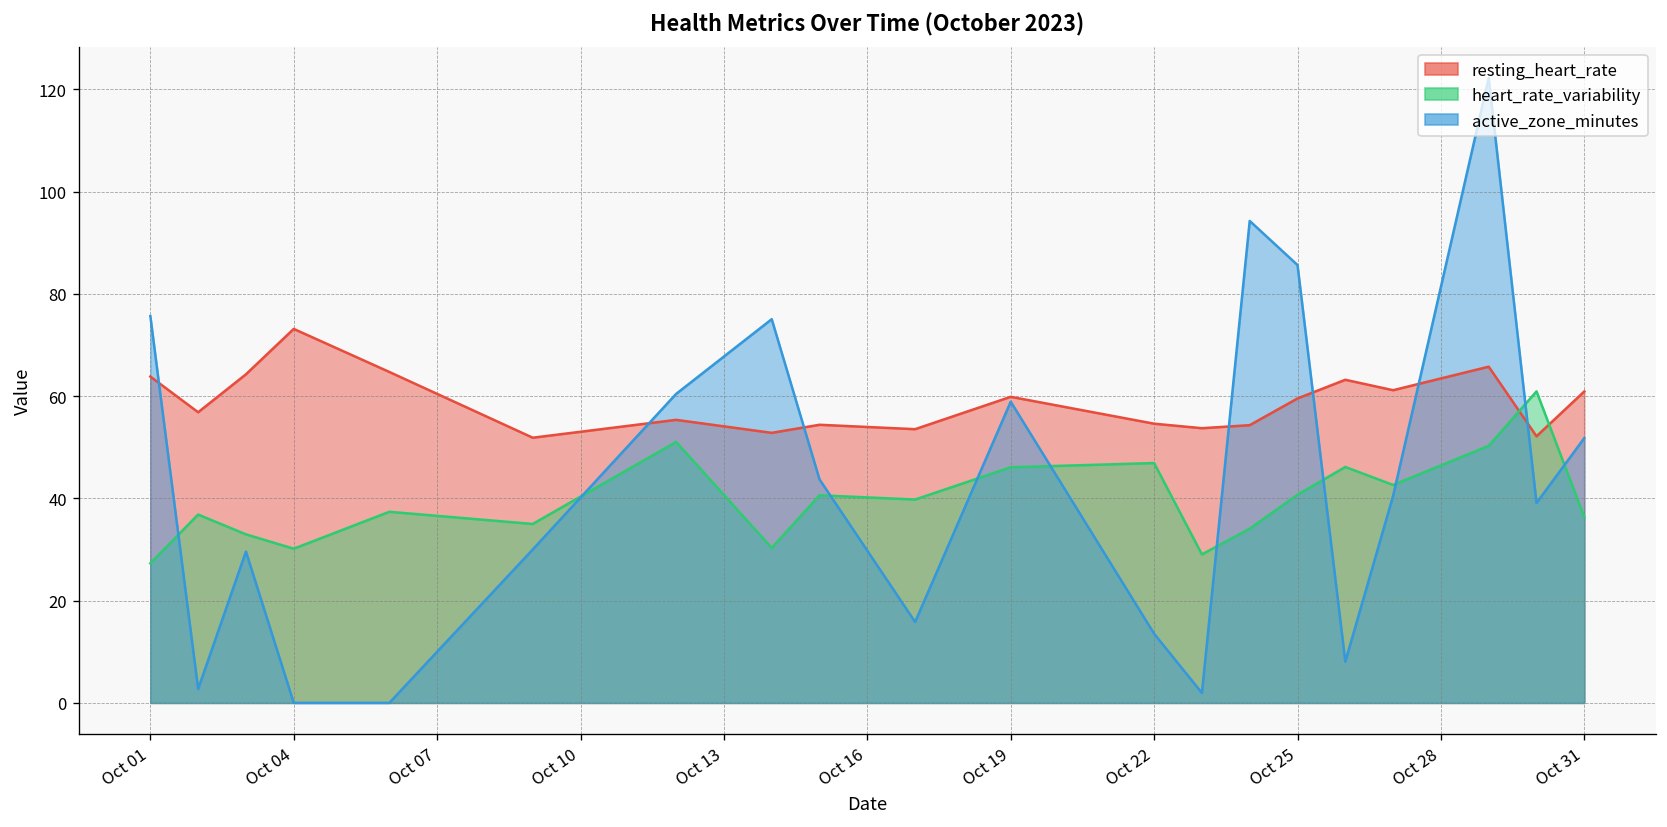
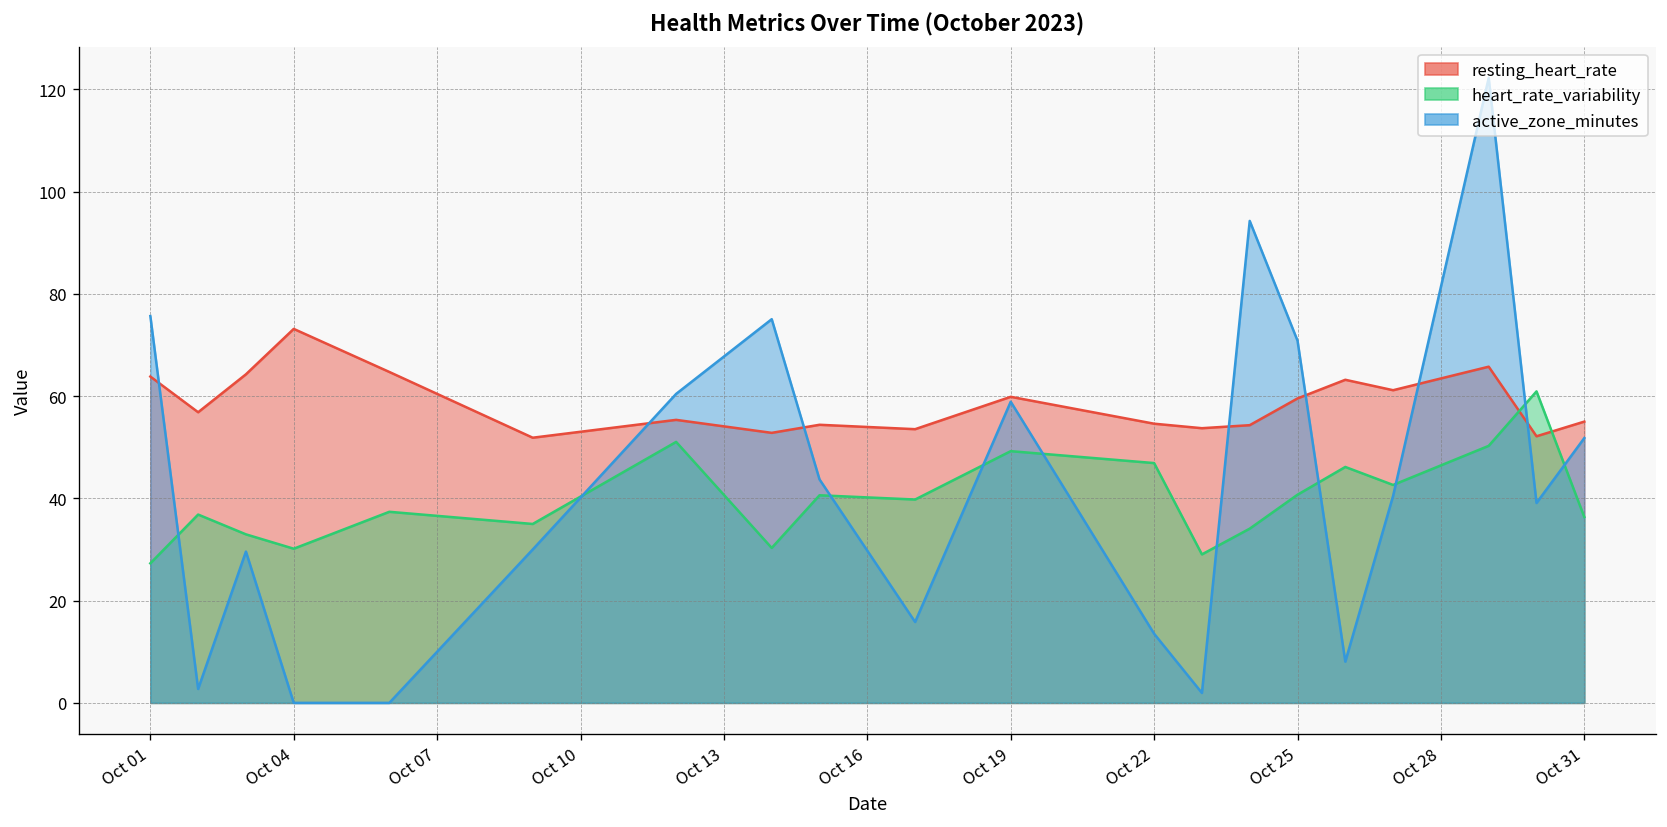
heart_rate_variability, Oct 19: 46 -> 49
active_zone_minutes, Oct 25: 86 -> 71
resting_heart_rate, Oct 31: 61 -> 55
